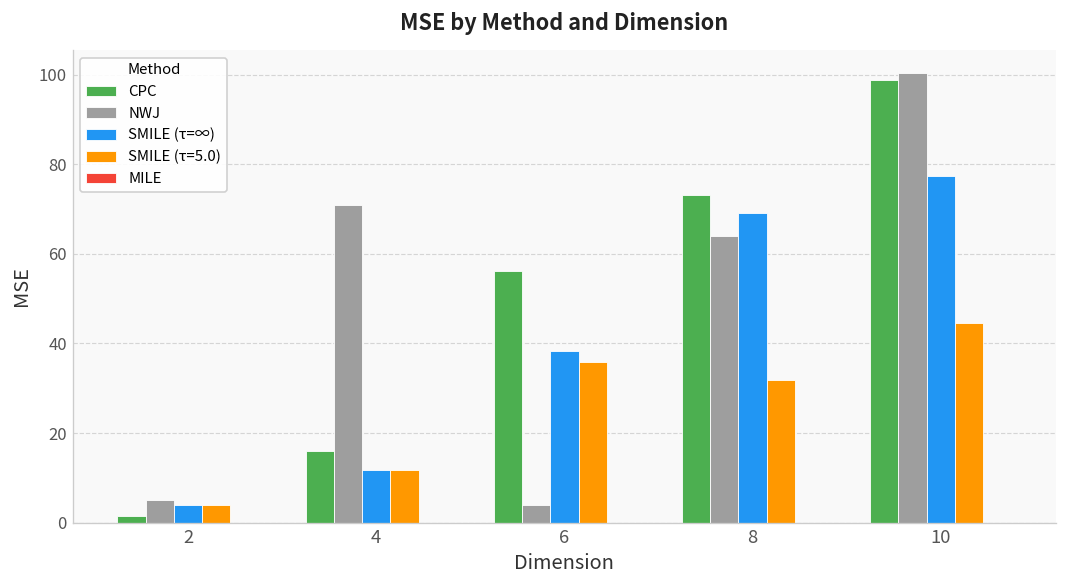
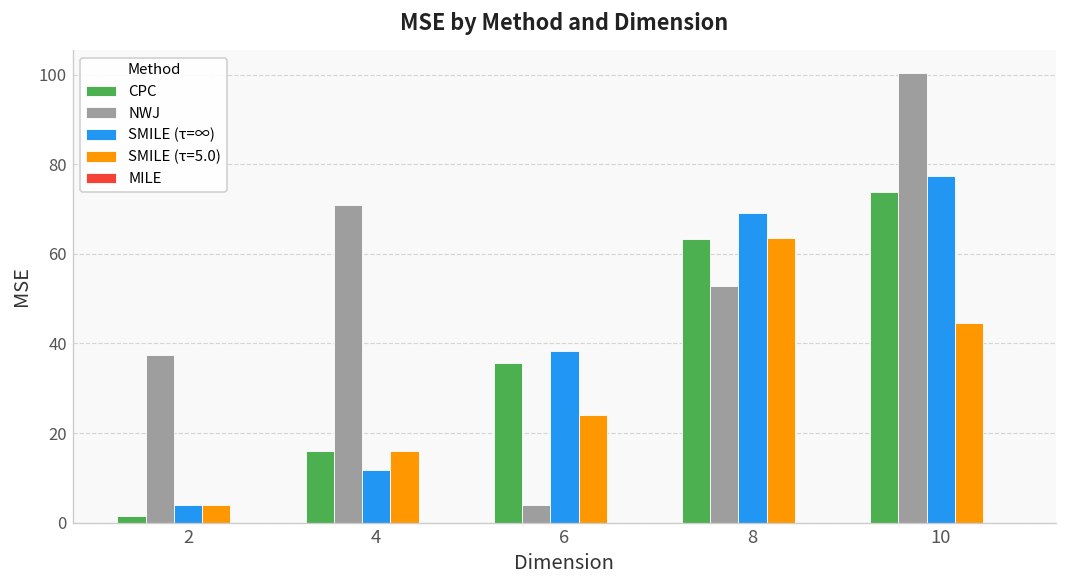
NWJ, 2: 5 -> 37
SMILE (τ=5.0), 4: 12 -> 16
CPC, 6: 56 -> 36
SMILE (τ=5.0), 6: 36 -> 24
CPC, 8: 73 -> 63
NWJ, 8: 64 -> 53
SMILE (τ=5.0), 8: 32 -> 64
CPC, 10: 99 -> 74
